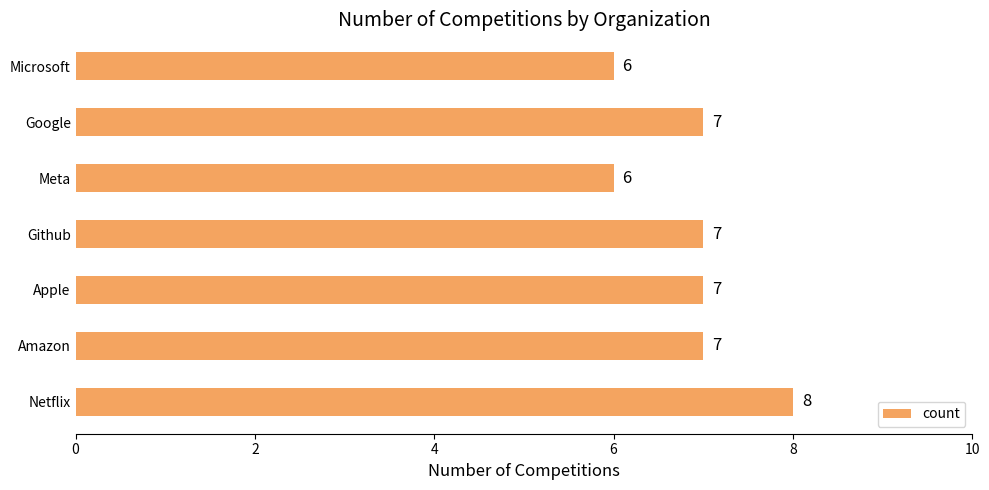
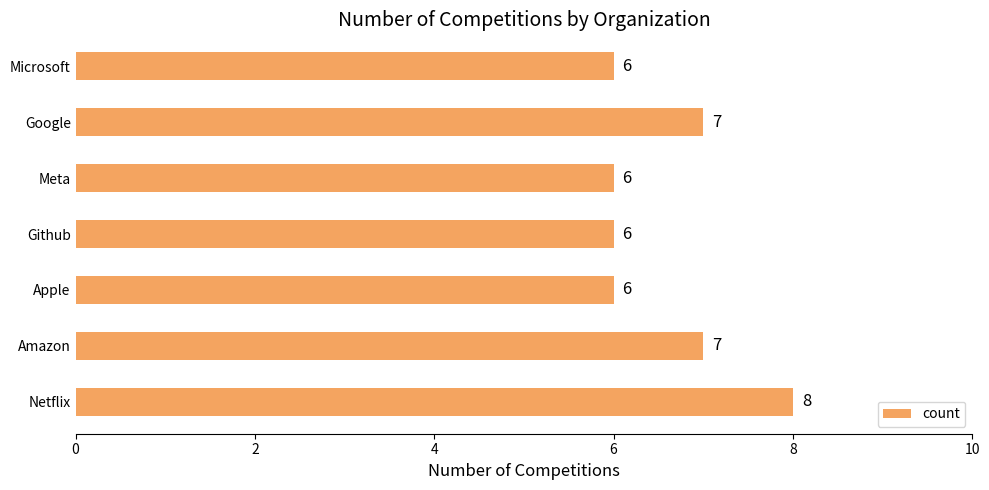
Github: 7 -> 6
Apple: 7 -> 6
